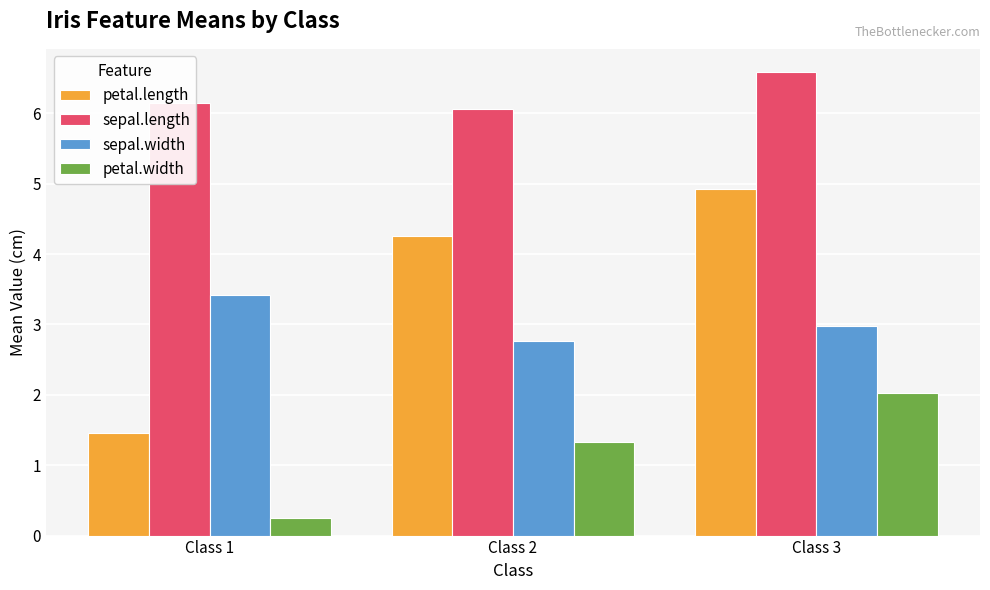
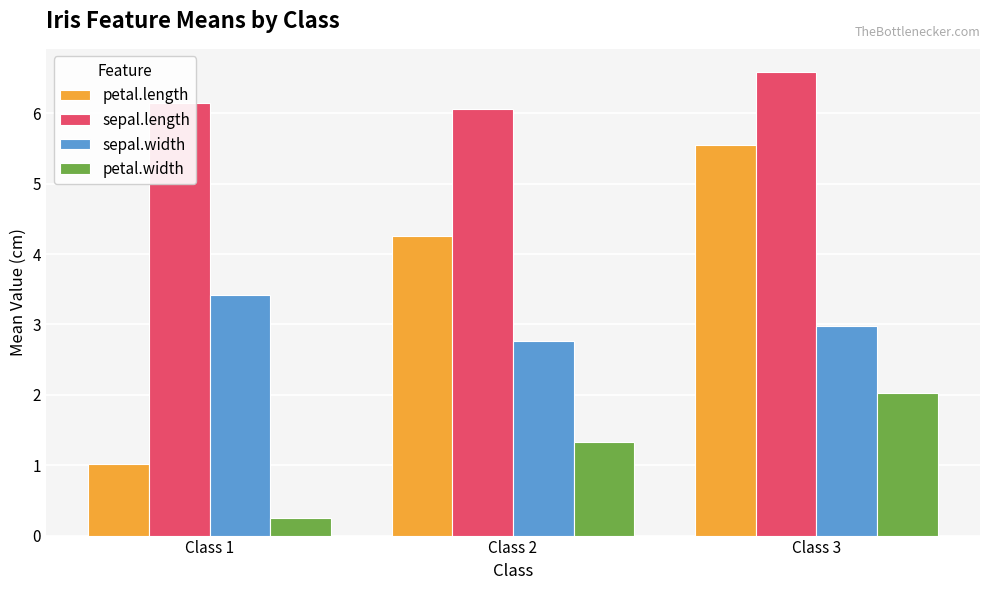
petal.length, Class 1: 1.5 -> 1.0
petal.length, Class 3: 4.9 -> 5.6
